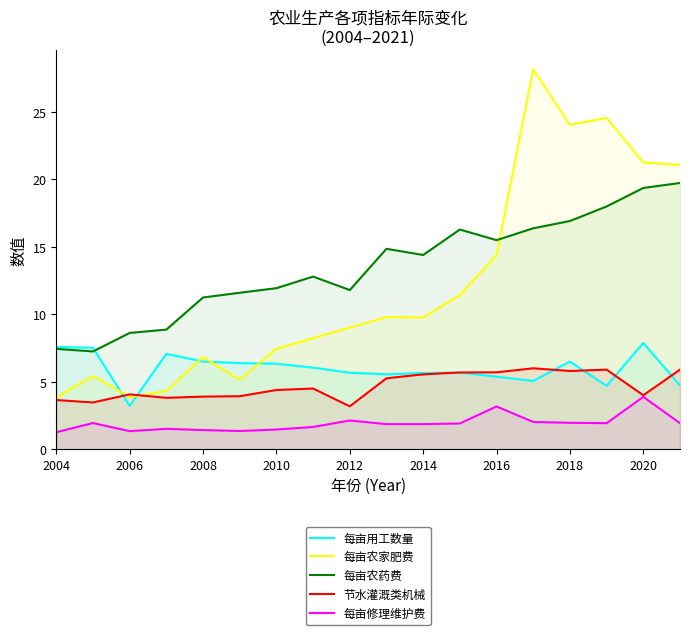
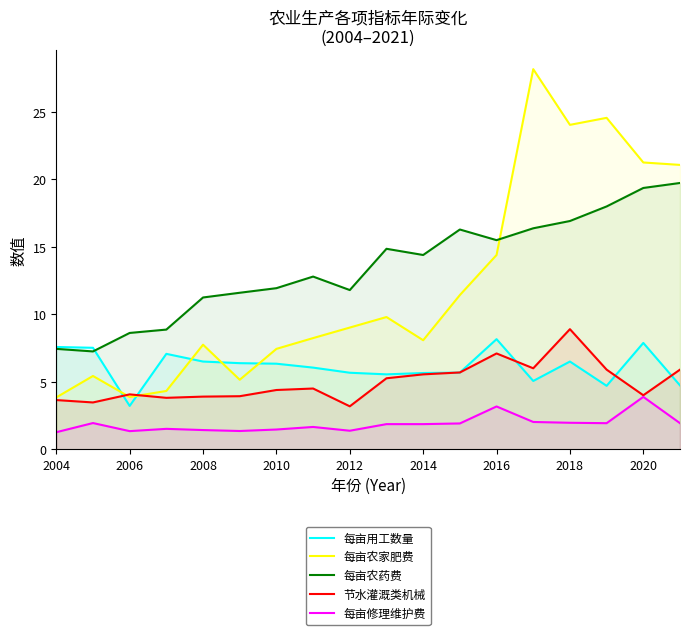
每亩农家肥费, 2008: 6.8 -> 7.8
每亩修理维护费, 2012: 2.1 -> 1.4
每亩农家肥费, 2014: 9.8 -> 8.1
每亩用工数量, 2016: 5.4 -> 8.2
节水灌溉类机械, 2016: 5.7 -> 7.1
节水灌溉类机械, 2018: 5.8 -> 8.9
